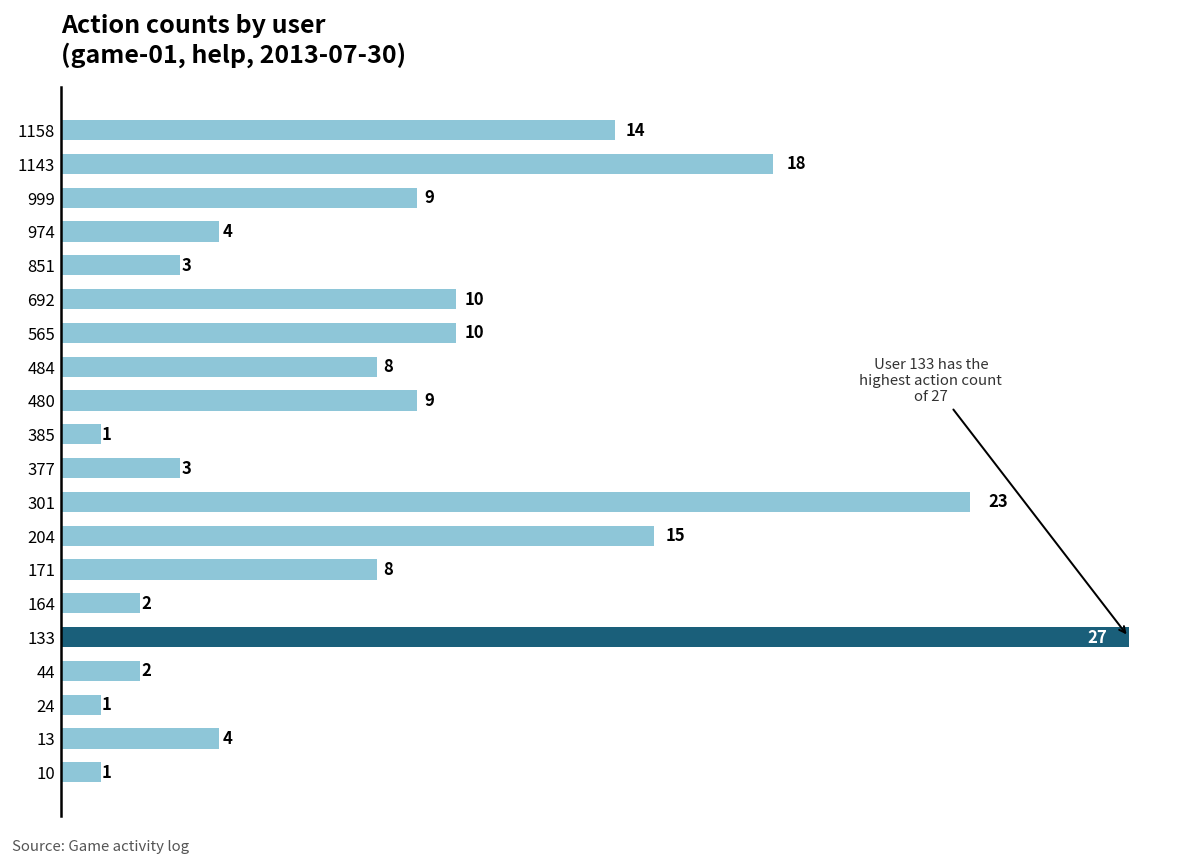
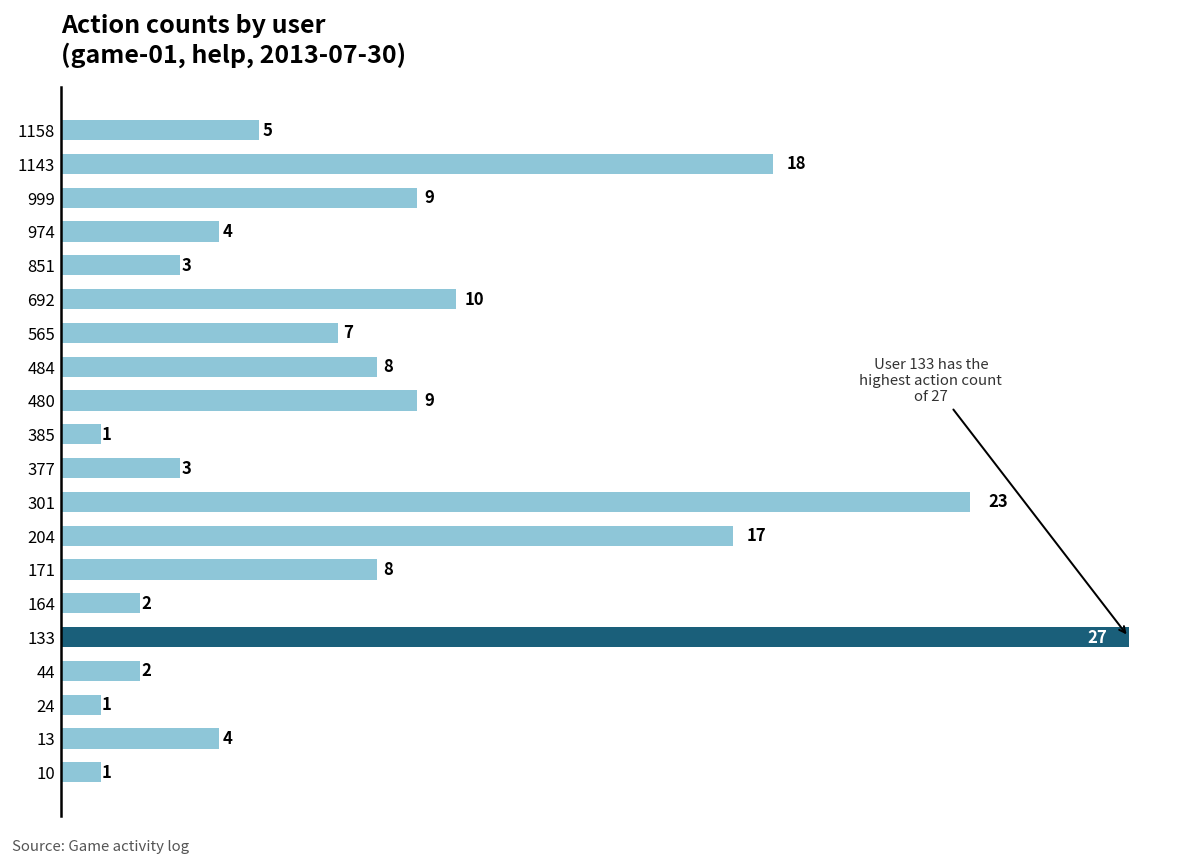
1158: 14 -> 5
565: 10 -> 7
204: 15 -> 17
